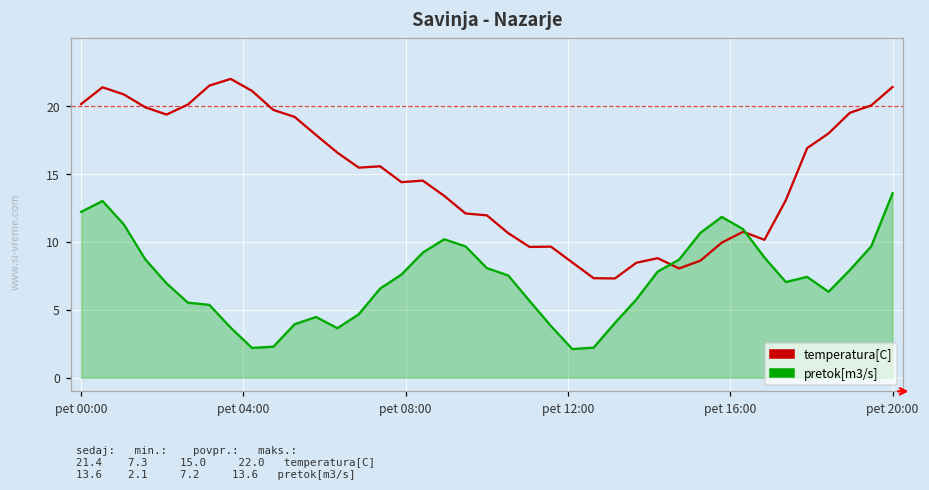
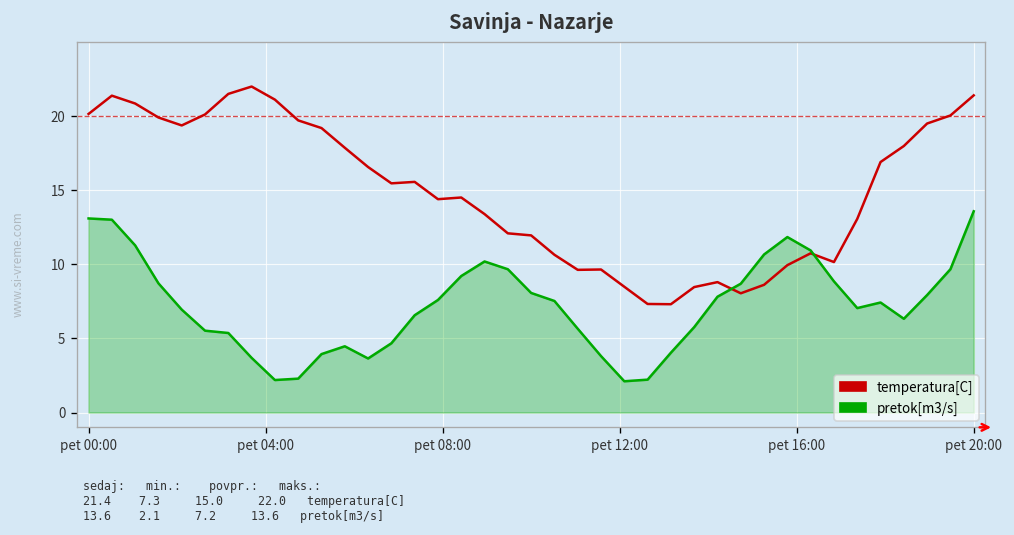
pretok[m3/s], pet 00:00: 12.2 -> 13.1
